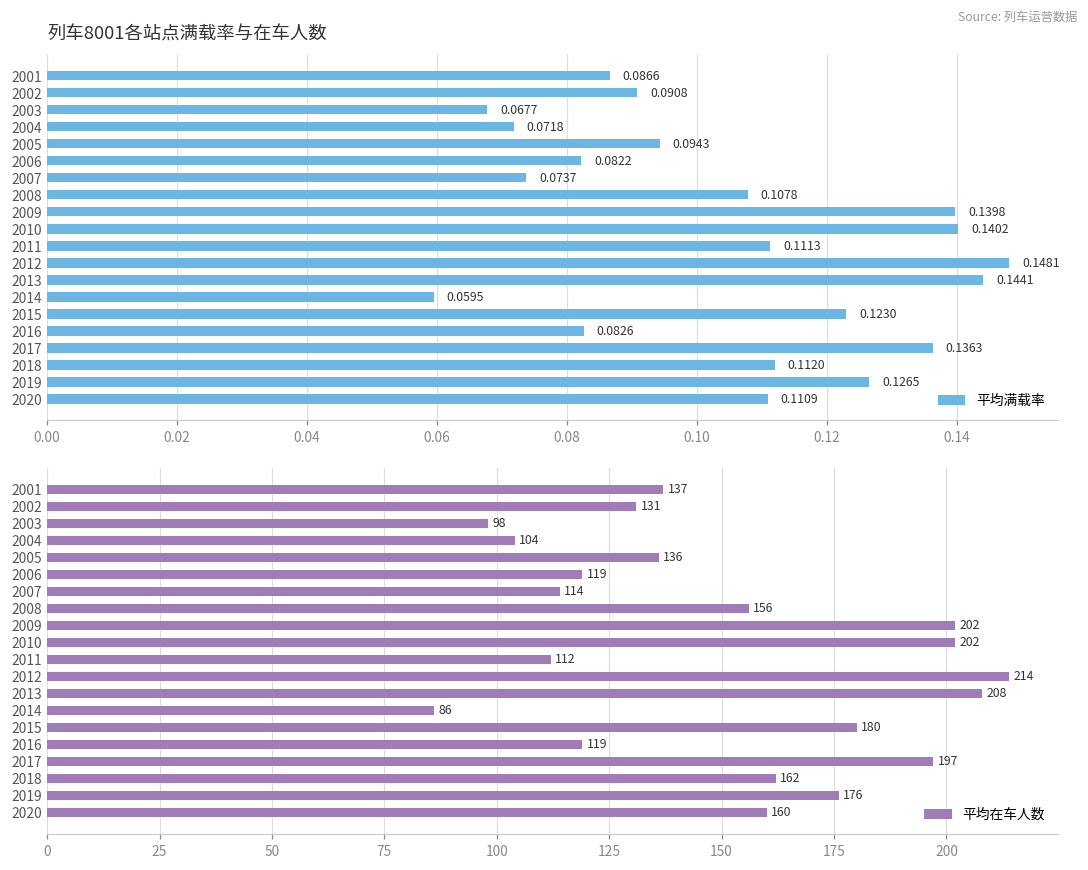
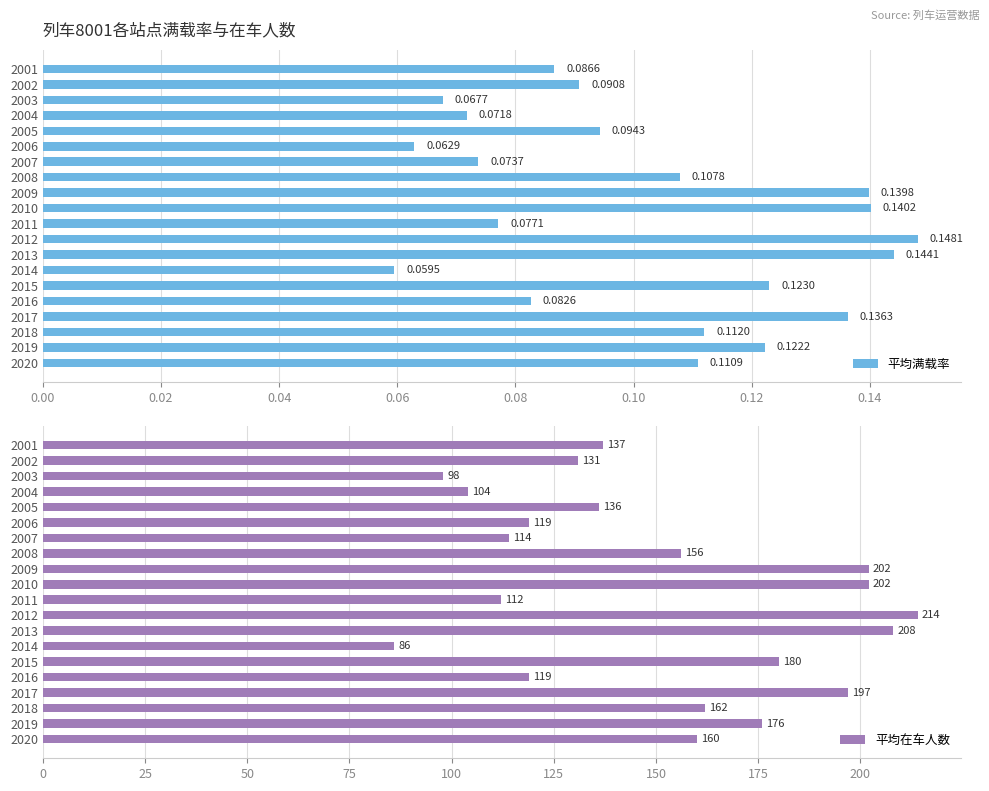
列车8001各站点满载率与在车人数, 2006: 0.0822 -> 0.0629
列车8001各站点满载率与在车人数, 2011: 0.1113 -> 0.0771
列车8001各站点满载率与在车人数, 2019: 0.1265 -> 0.1222
